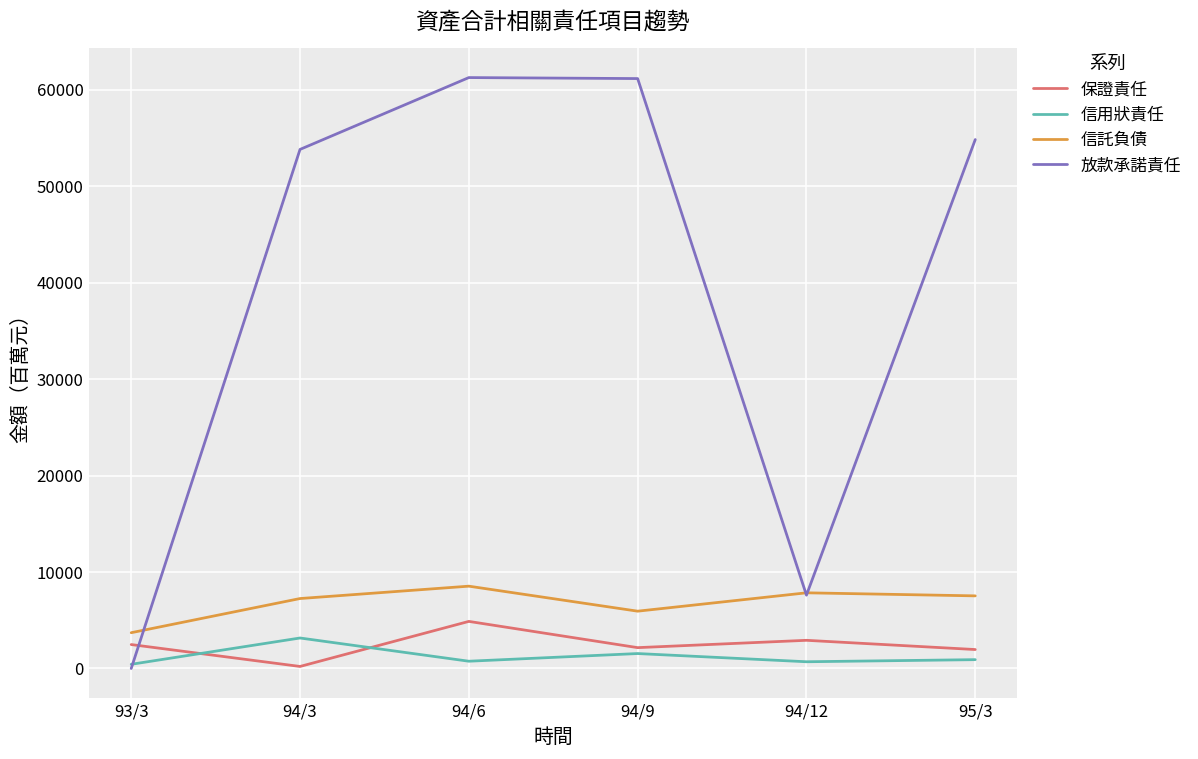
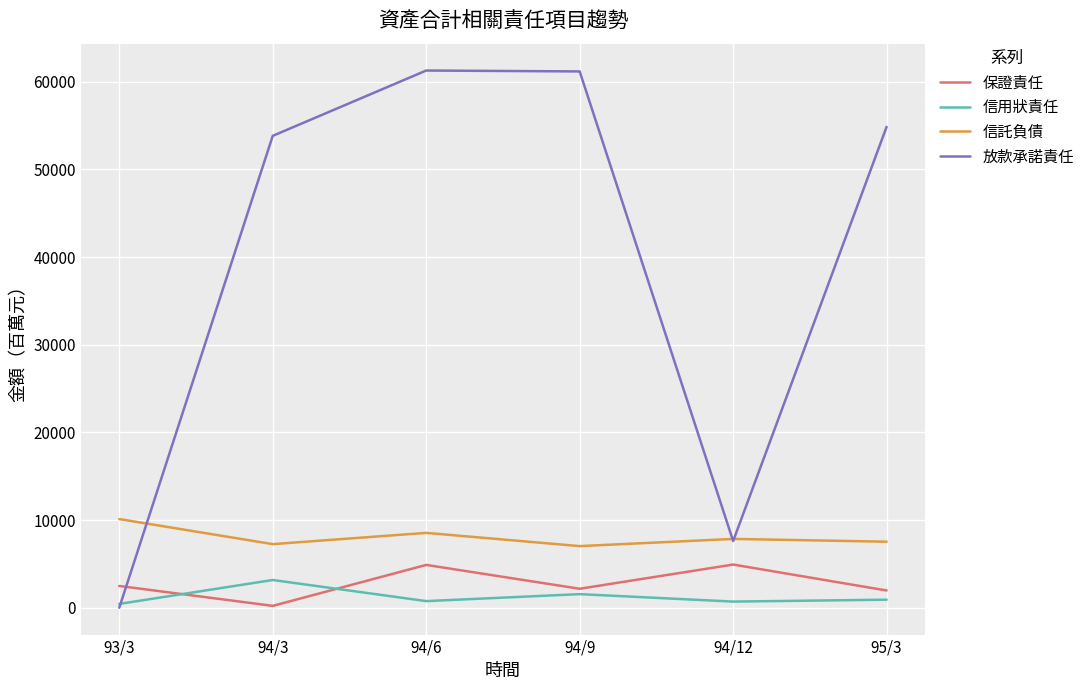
信託負債, 93/3: 4000 -> 10000
信託負債, 94/9: 6000 -> 7000
保證責任, 94/12: 3000 -> 5000
